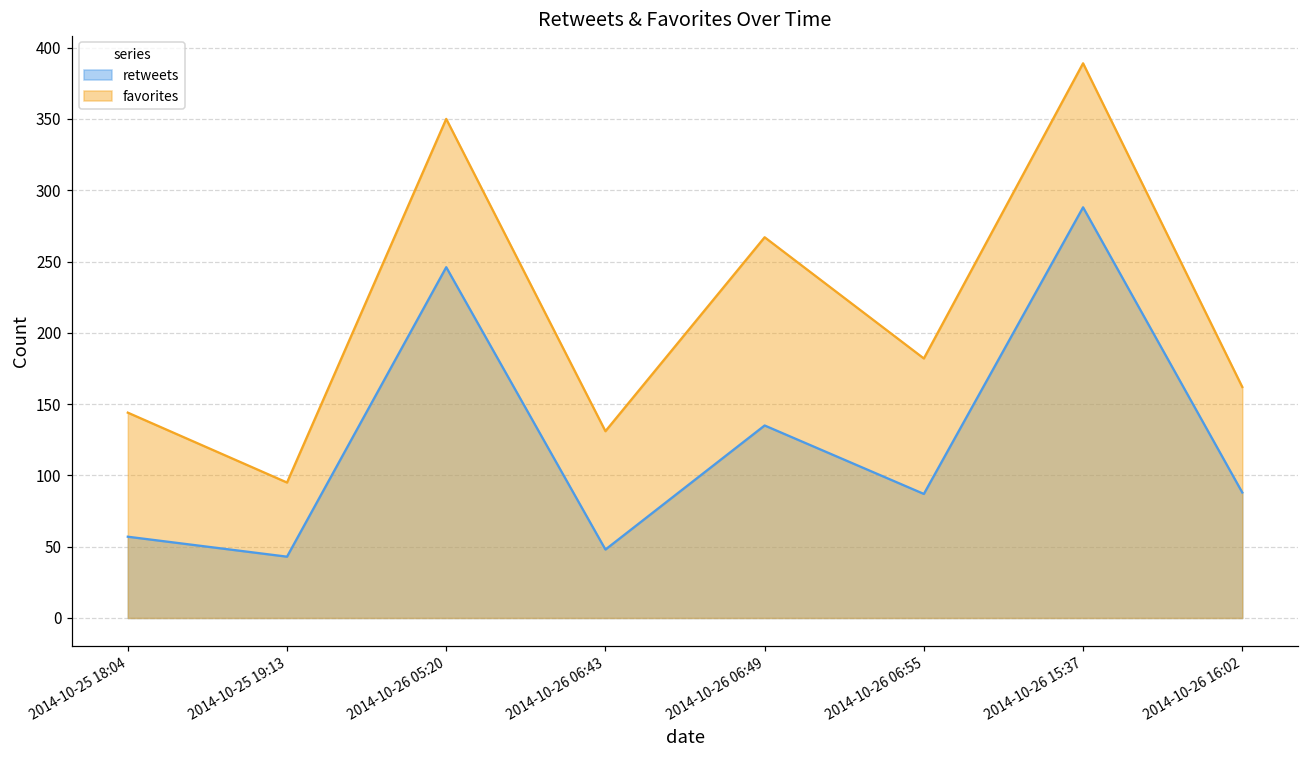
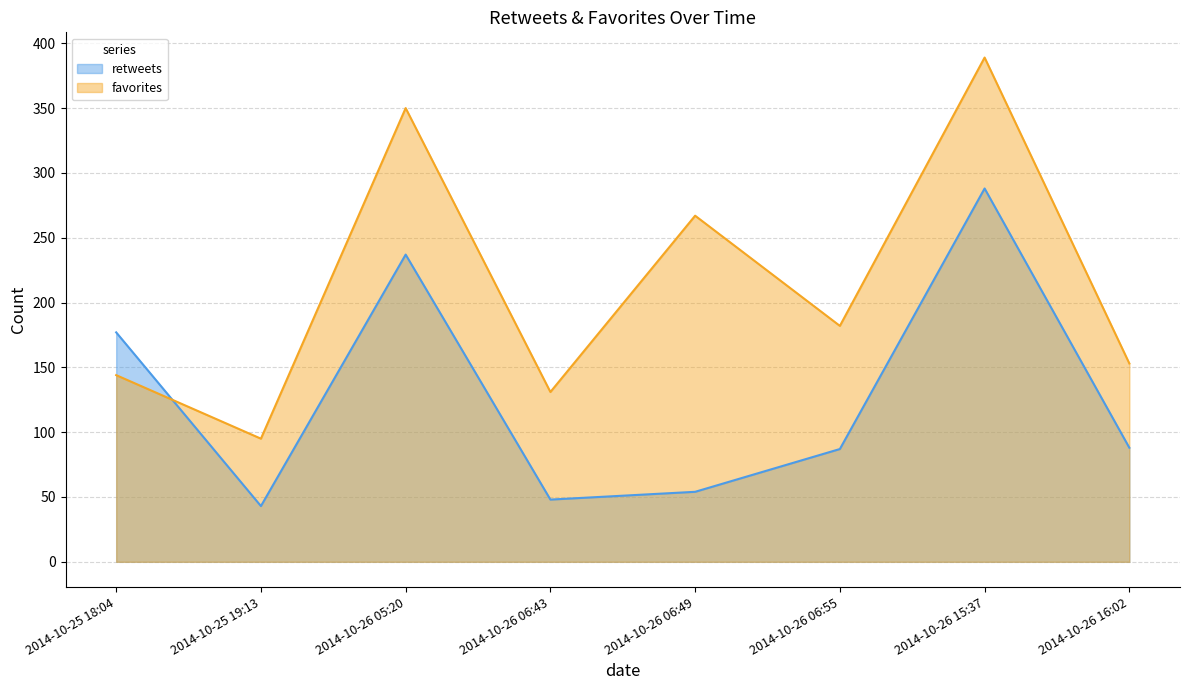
retweets, 2014-10-25 18:04: 57 -> 177
retweets, 2014-10-26 05:20: 246 -> 237
retweets, 2014-10-26 06:49: 135 -> 54
favorites, 2014-10-26 16:02: 162 -> 153
